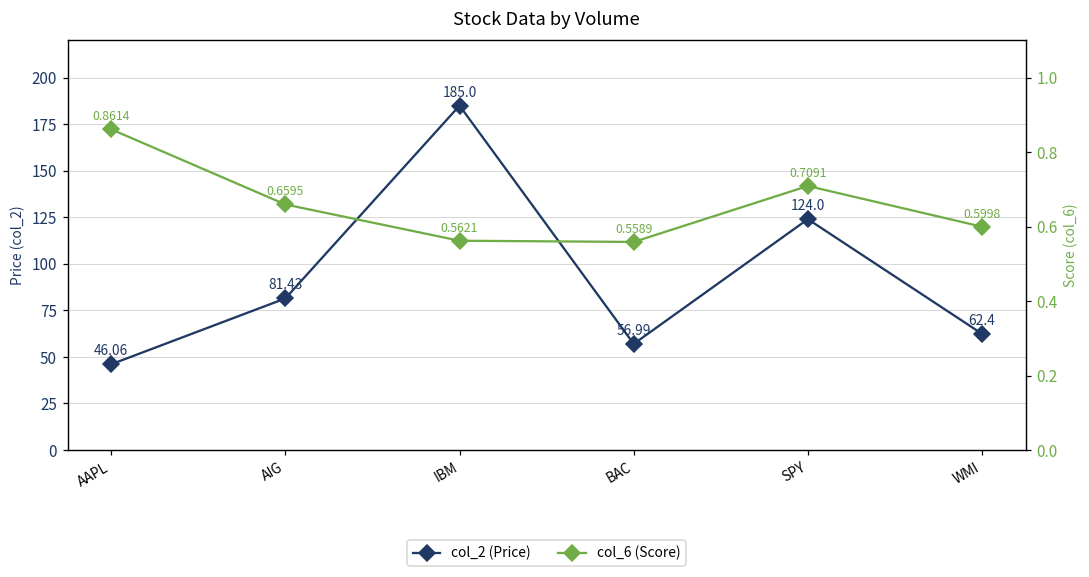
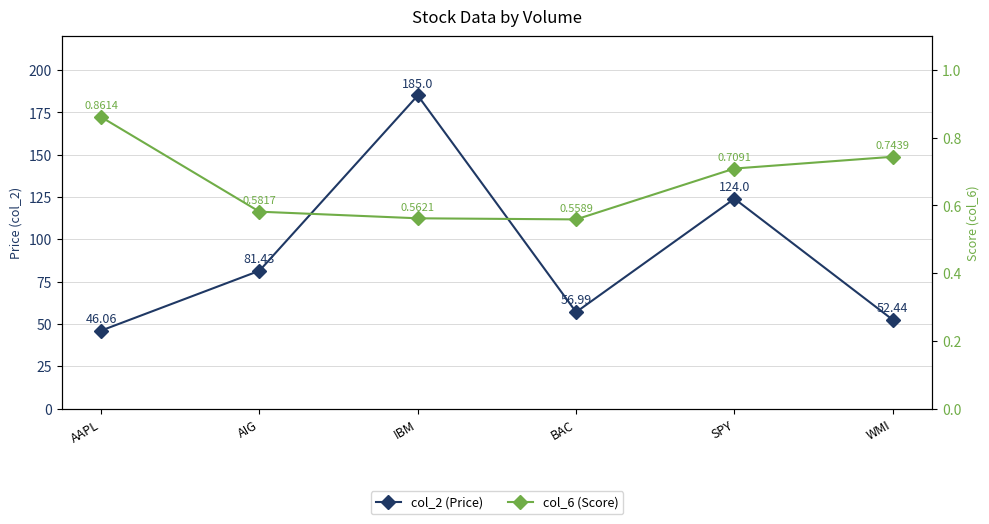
col_2 (Price), WMI: 62.4 -> 52.44
col_6 (Score), AIG: 0.6595 -> 0.5817
col_6 (Score), WMI: 0.5998 -> 0.7439
